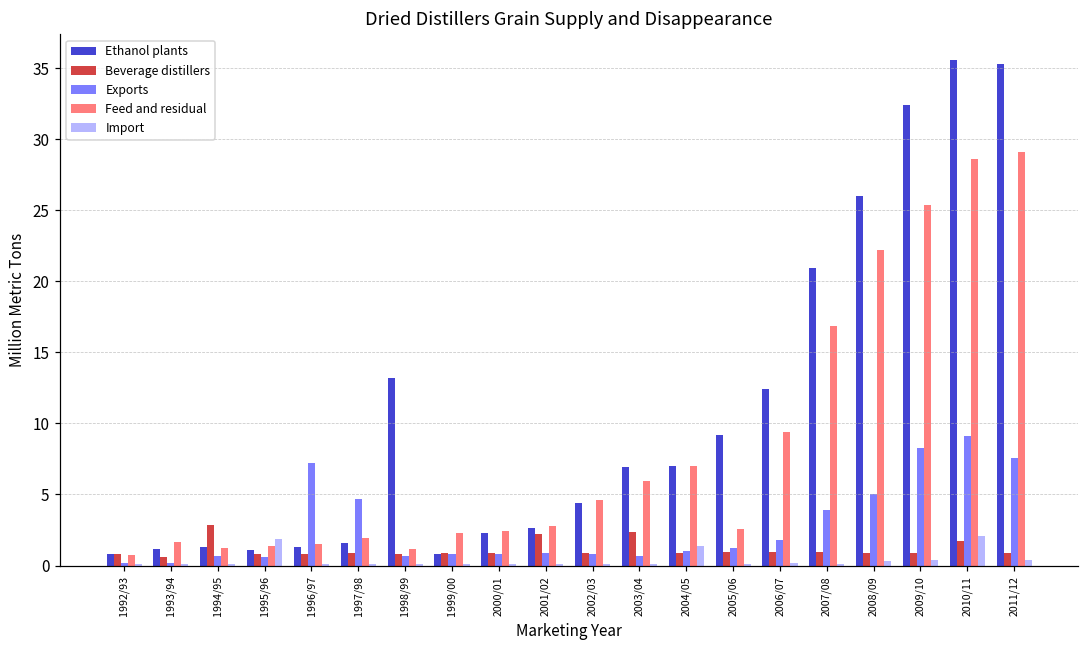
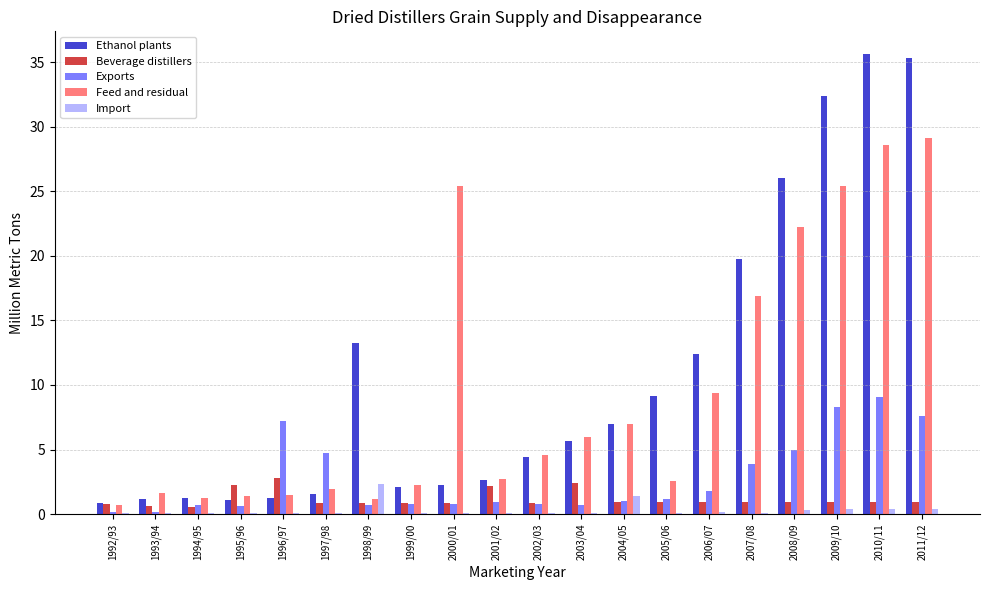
Beverage distillers, 1994/95: 2.9 -> 0.5
Beverage distillers, 1995/96: 0.8 -> 2.2
Import, 1995/96: 1.9 -> 0.1
Beverage distillers, 1996/97: 0.8 -> 2.8
Import, 1998/99: 0.1 -> 2.3
Ethanol plants, 1999/00: 0.8 -> 2.1
Feed and residual, 2000/01: 2.4 -> 25.4
Ethanol plants, 2003/04: 6.9 -> 5.7
Ethanol plants, 2007/08: 20.9 -> 19.8
Beverage distillers, 2010/11: 1.7 -> 0.9
Import, 2010/11: 2.1 -> 0.4
